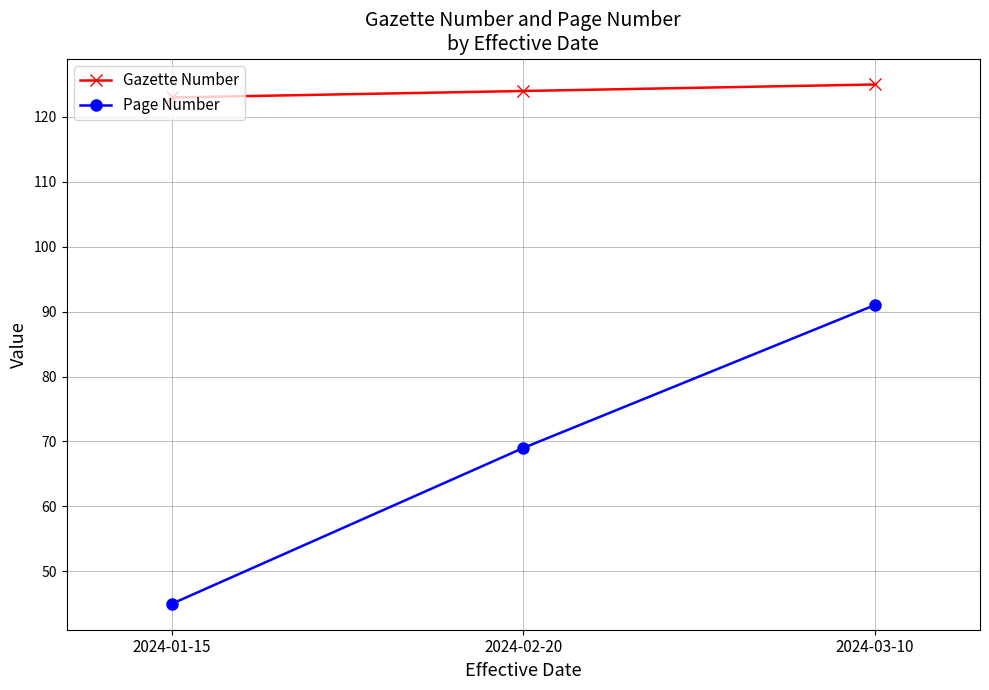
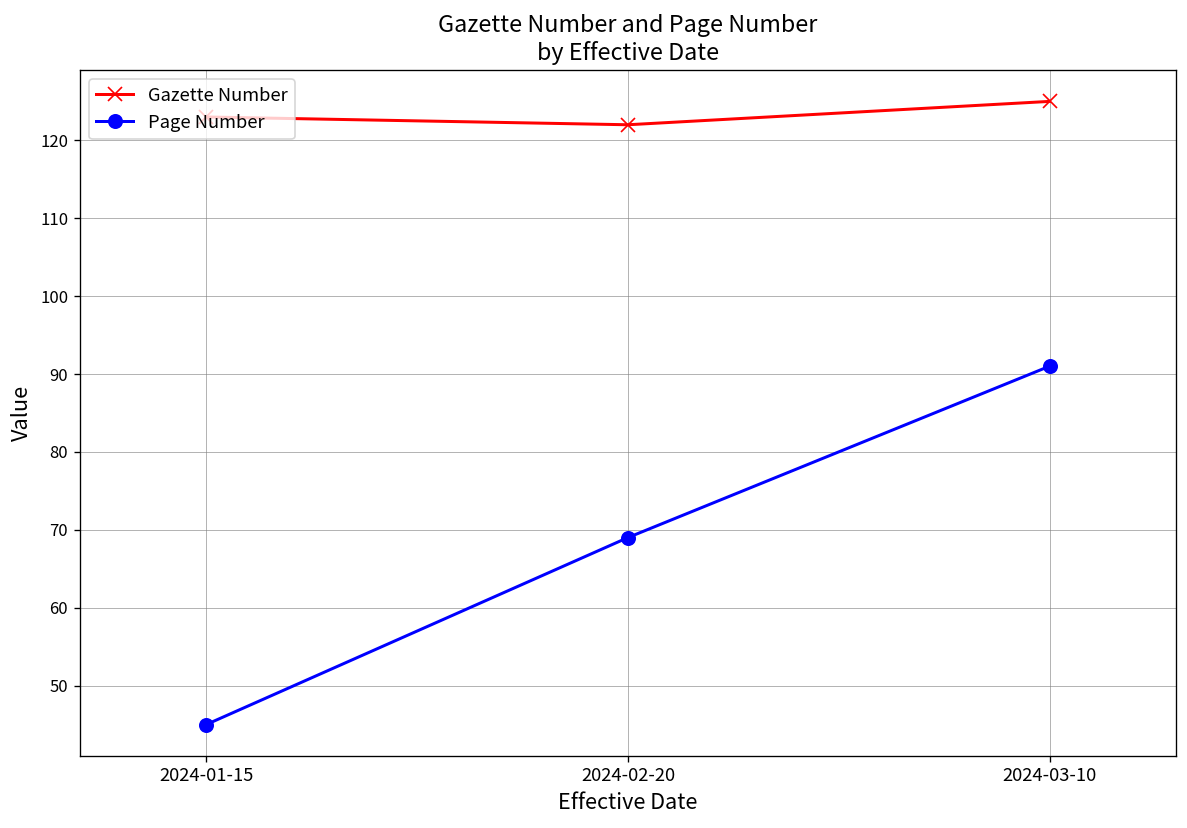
Gazette Number, 2024-02-20: 124 -> 122
